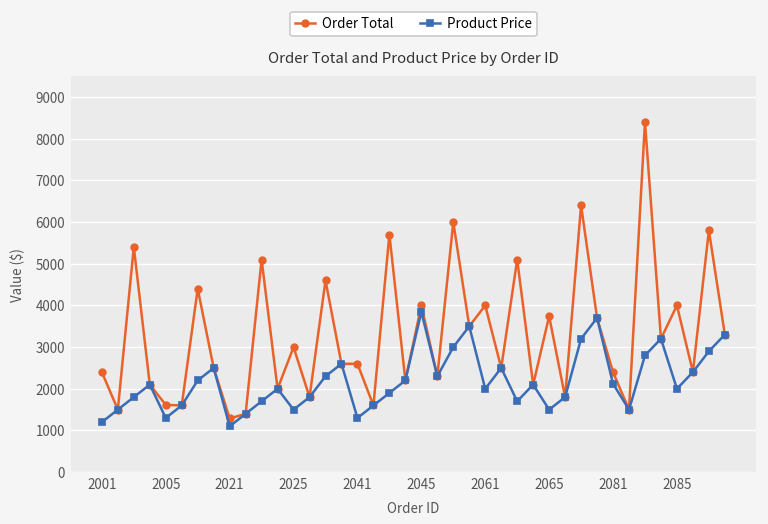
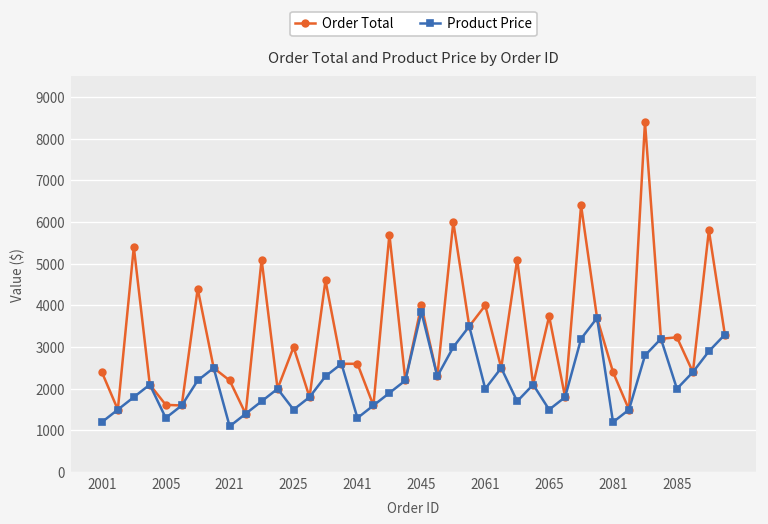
Order Total, 2021: 1300 -> 2200
Product Price, 2081: 2100 -> 1200
Order Total, 2085: 4000 -> 3200
